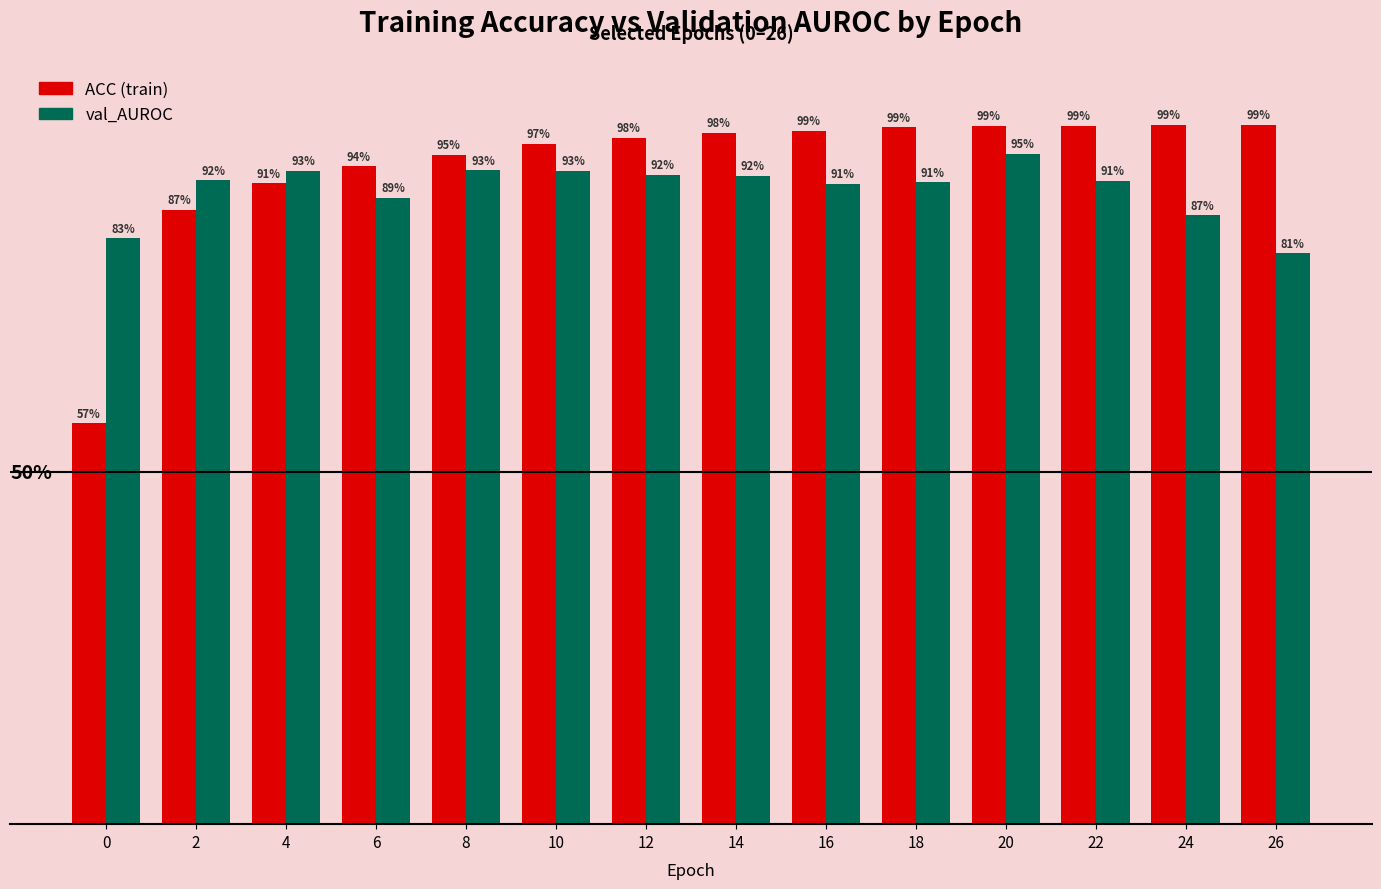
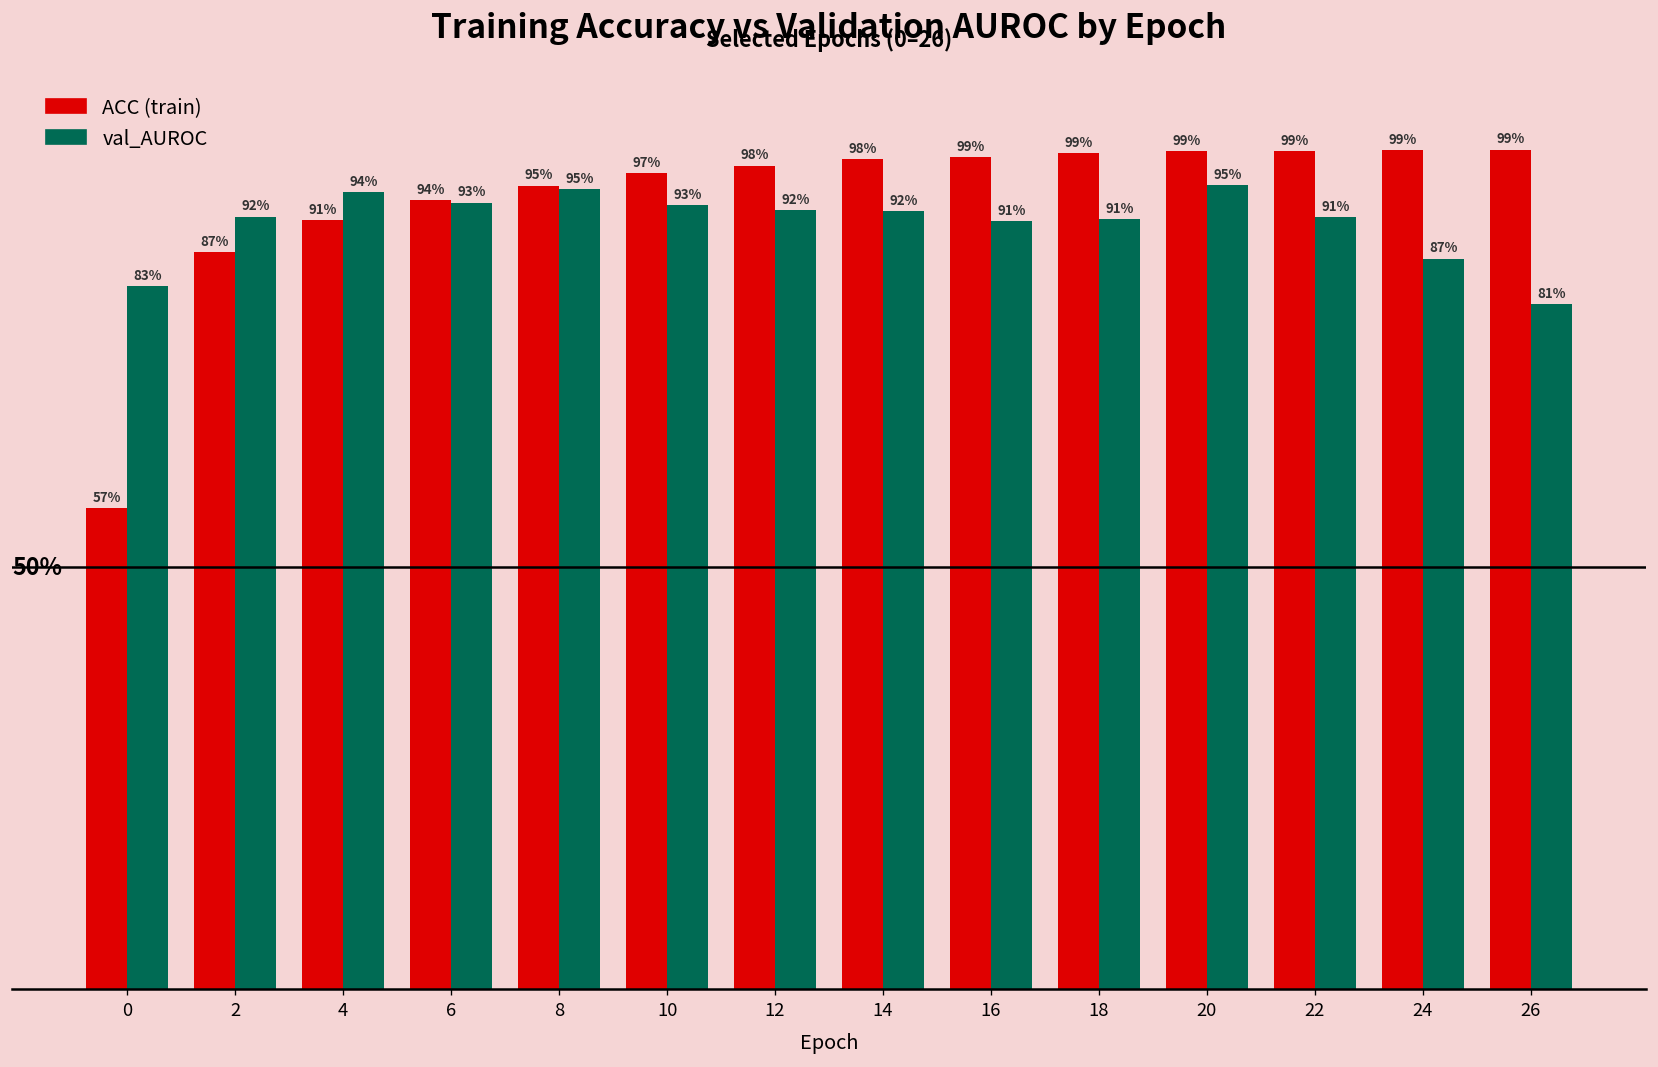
val_AUROC, 4: 93% -> 94%
val_AUROC, 6: 89% -> 93%
val_AUROC, 8: 93% -> 95%
